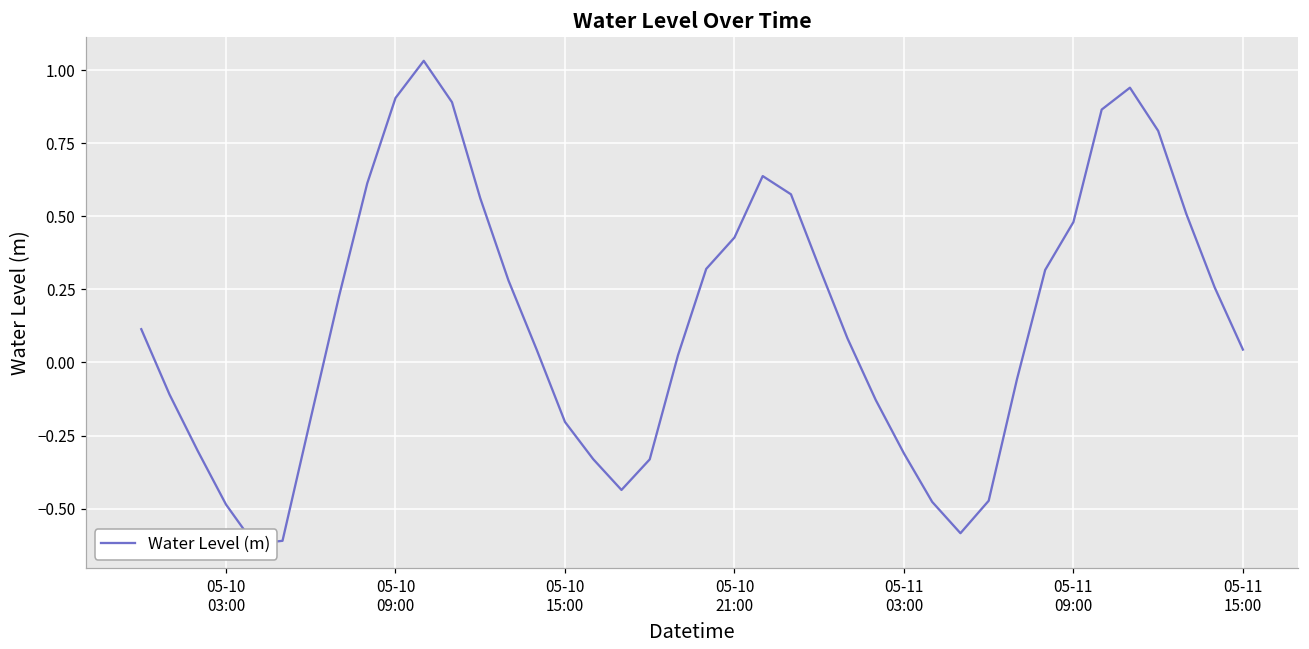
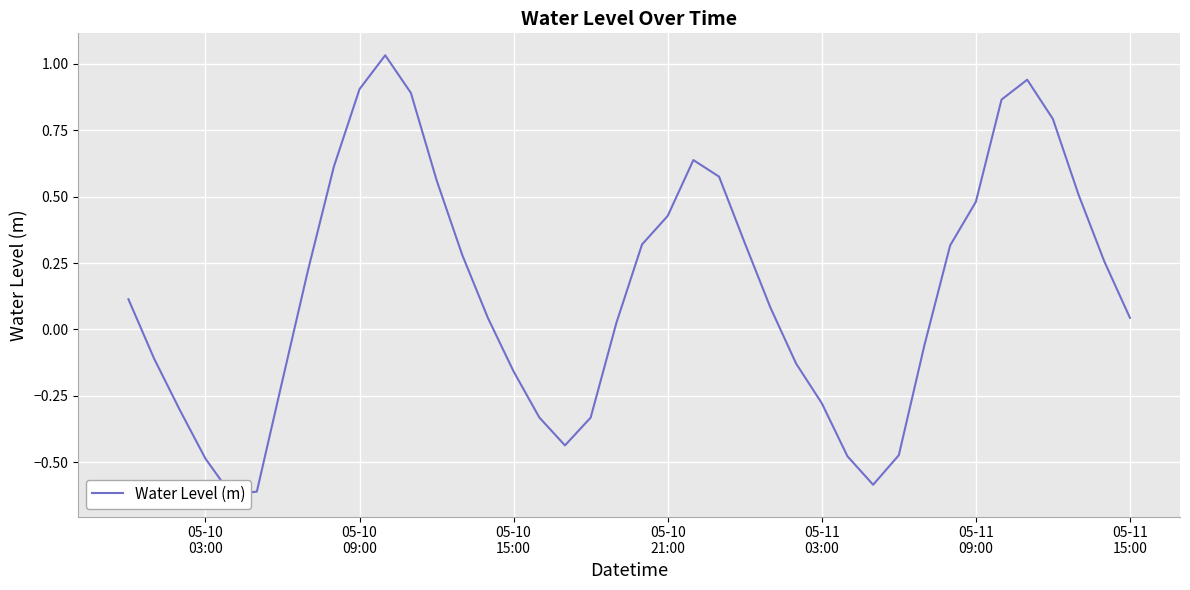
05-10 15:00: -0.20 -> -0.16
05-11 03:00: -0.31 -> -0.28
